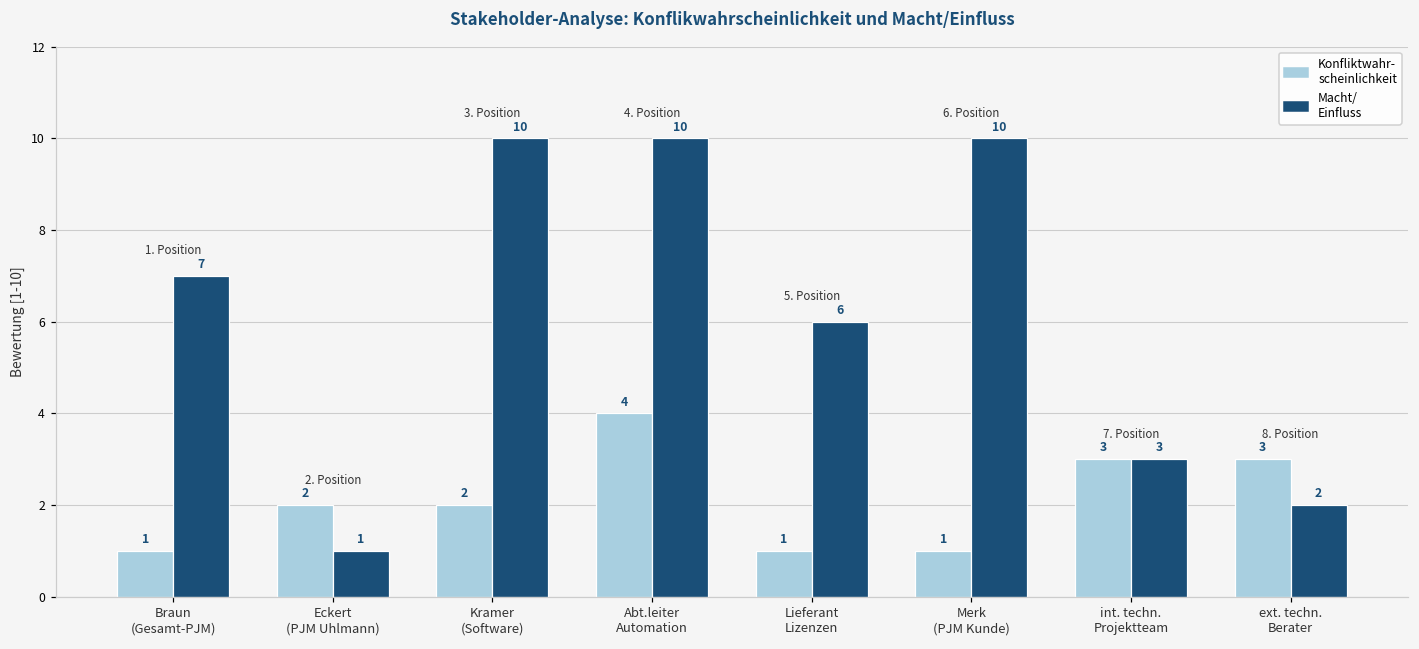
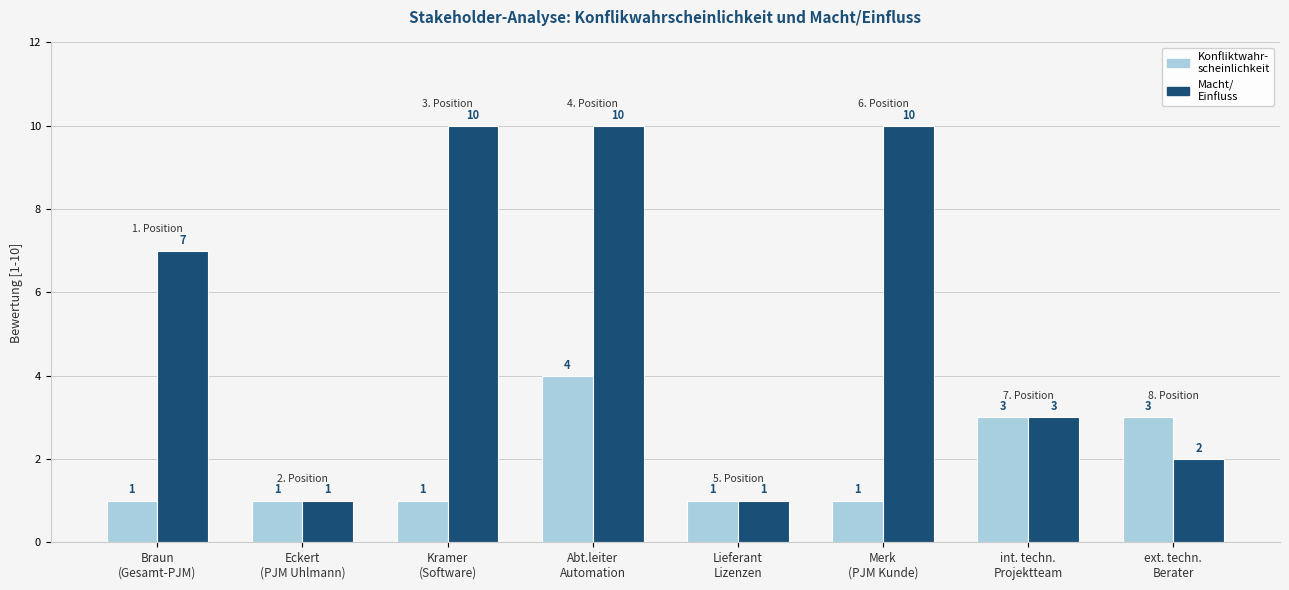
Konfliktwahr- scheinlichkeit, Eckert (PJM Uhlmann): 2 -> 1
Konfliktwahr- scheinlichkeit, Kramer (Software): 2 -> 1
Macht/ Einfluss, Lieferant Lizenzen: 6 -> 1
